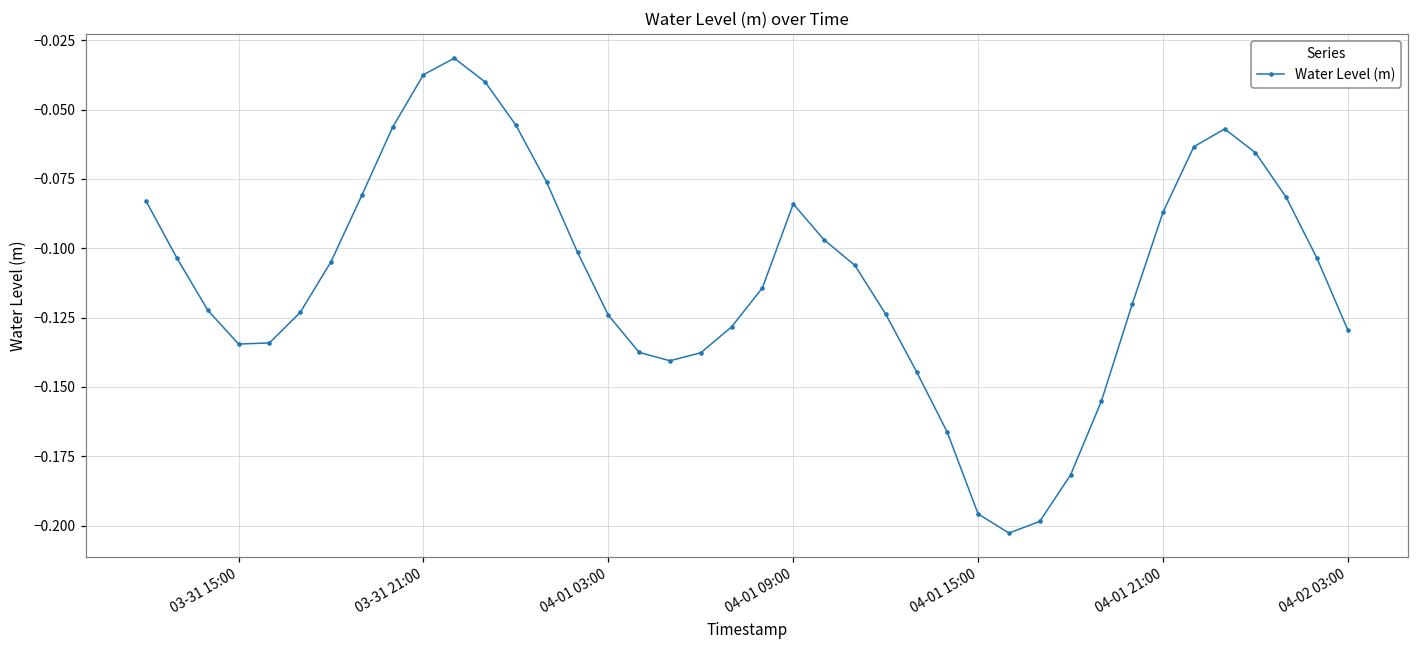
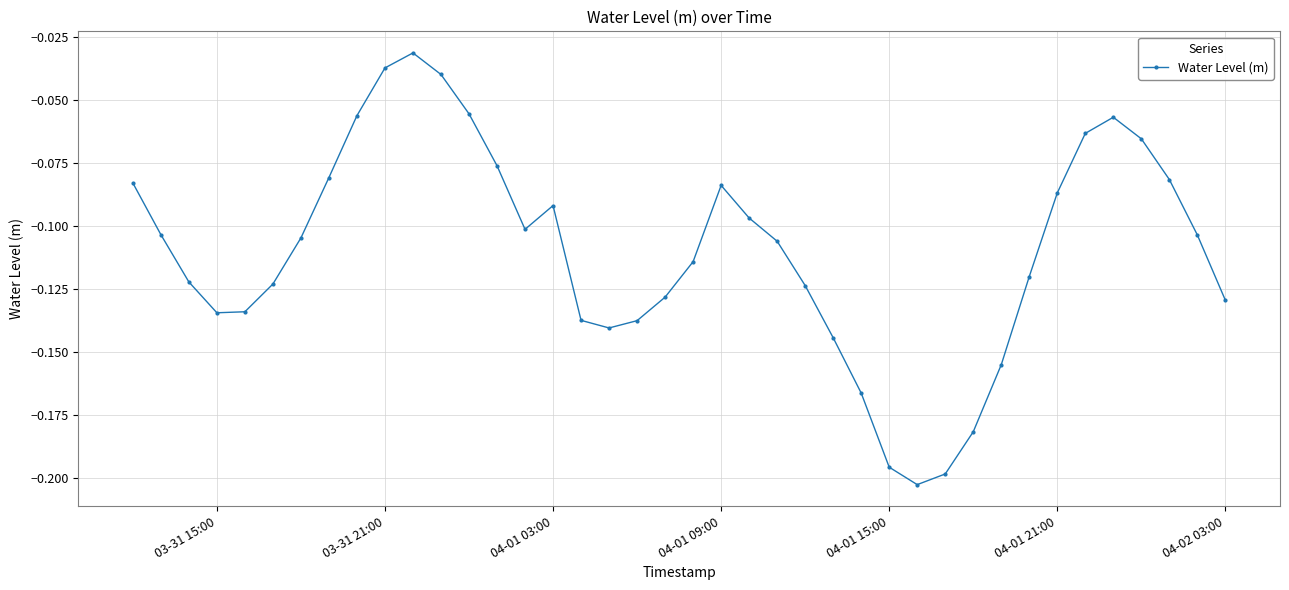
04-01 03:00: -0.124 -> -0.092
